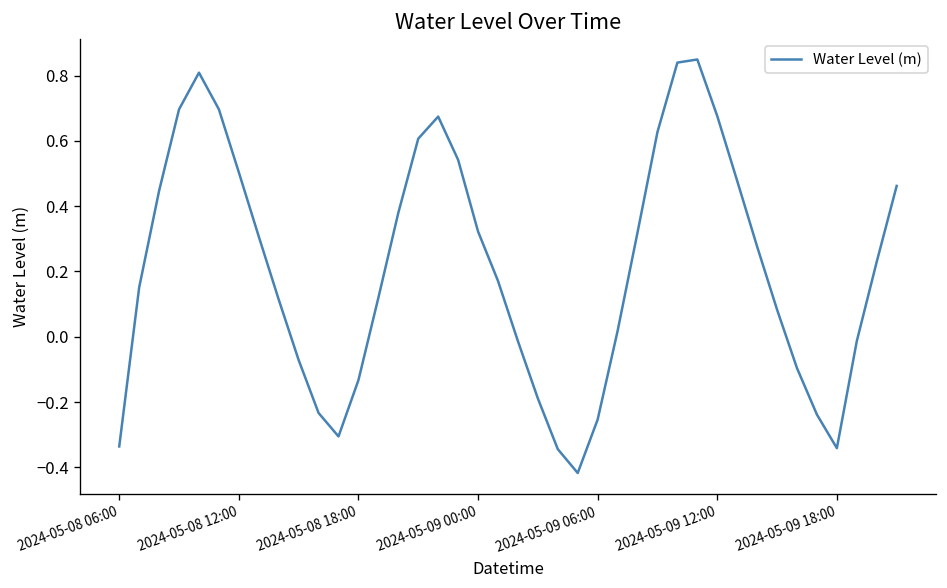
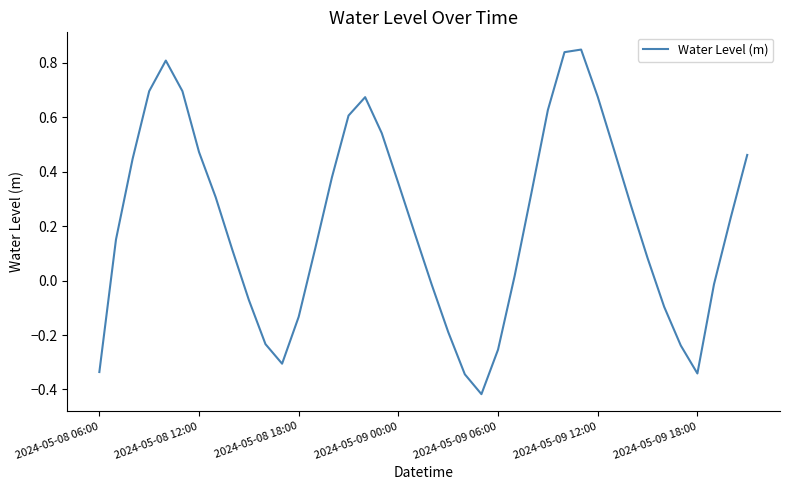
2024-05-08 12:00: 0.50 -> 0.47
2024-05-09 00:00: 0.32 -> 0.36
